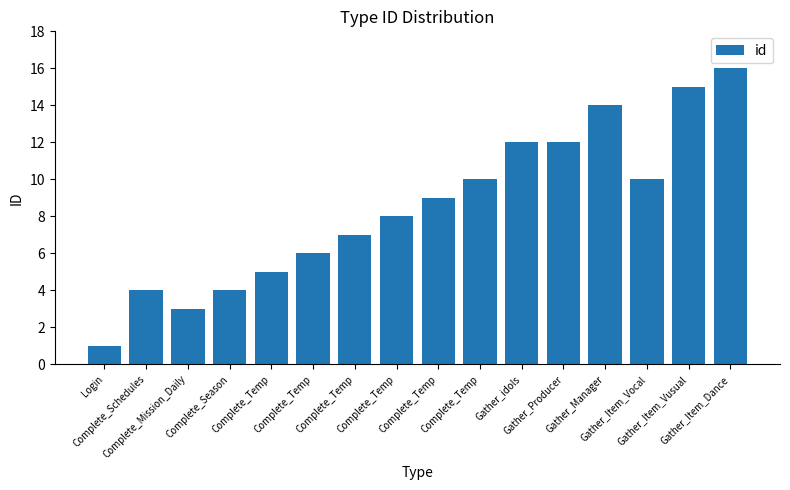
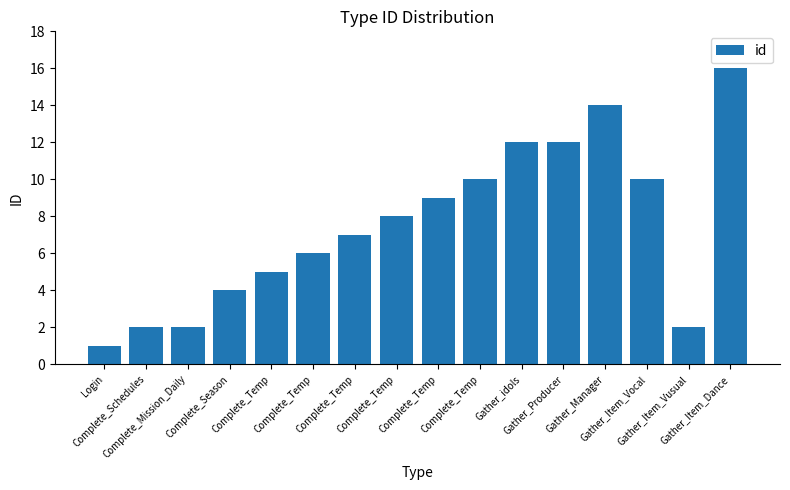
Complete_Schedules: 4 -> 2
Complete_Mission_Daily: 3 -> 2
Gather_Item_Vusual: 15 -> 2
